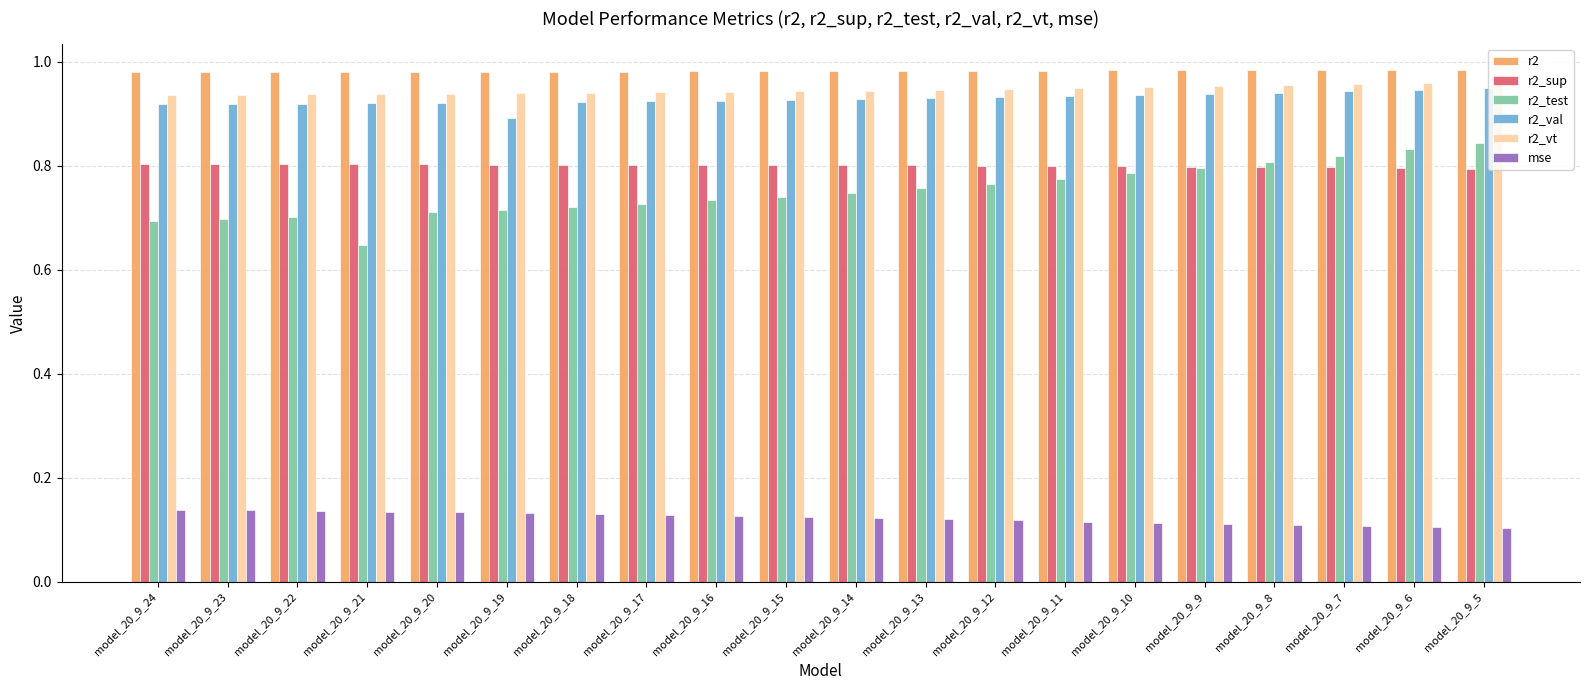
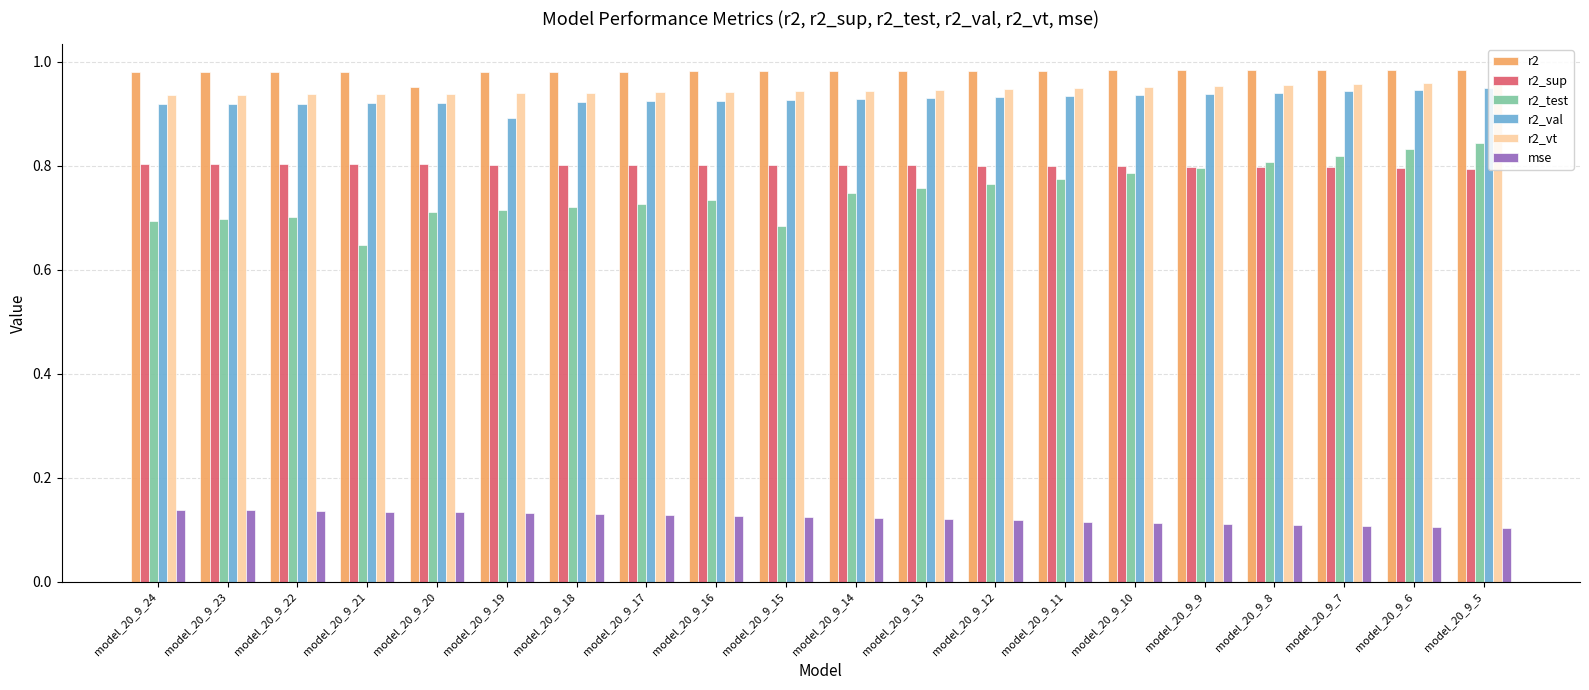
r2, model_20_9_20: 0.98 -> 0.95
r2_test, model_20_9_15: 0.74 -> 0.68
